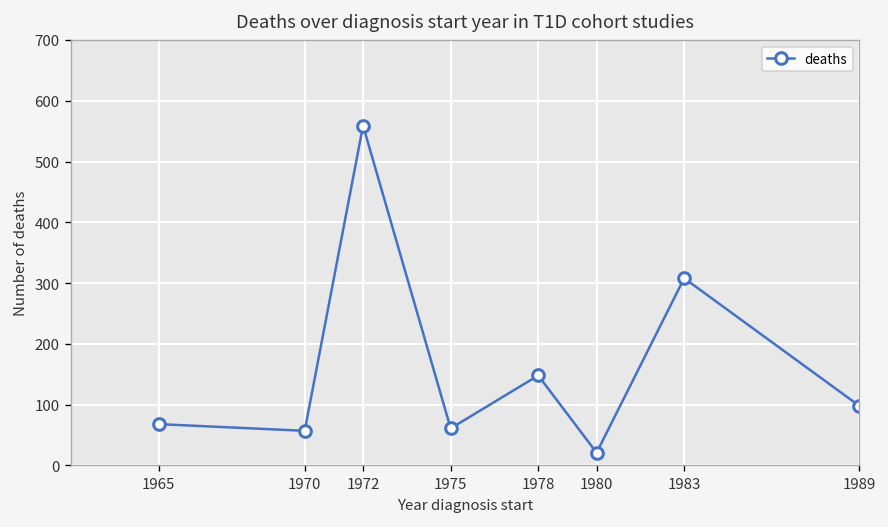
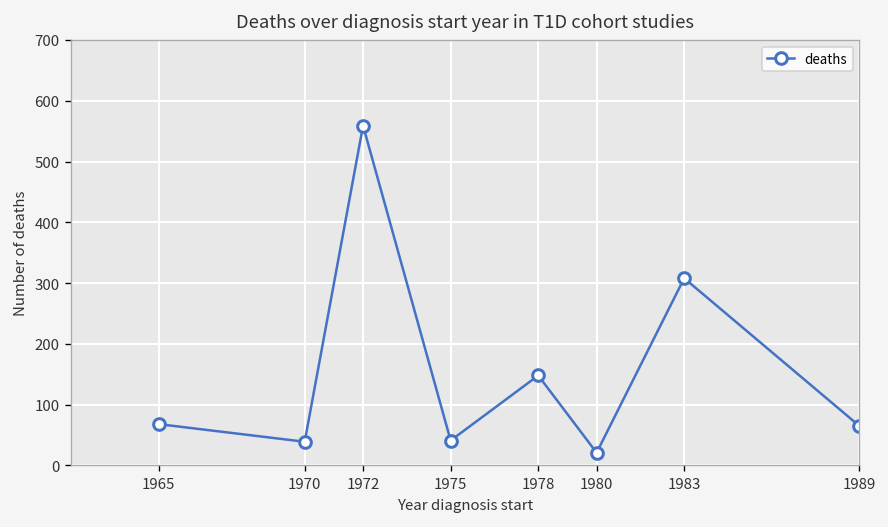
1970: 60 -> 40
1975: 60 -> 40
1989: 100 -> 70
